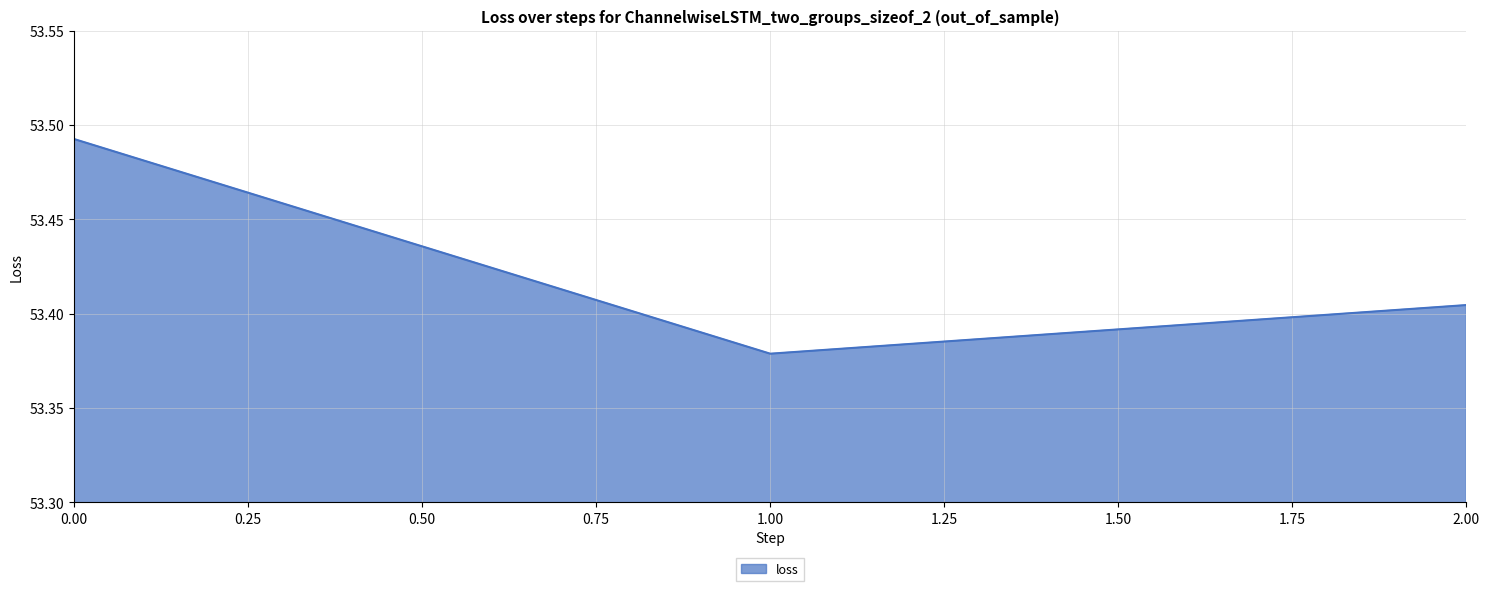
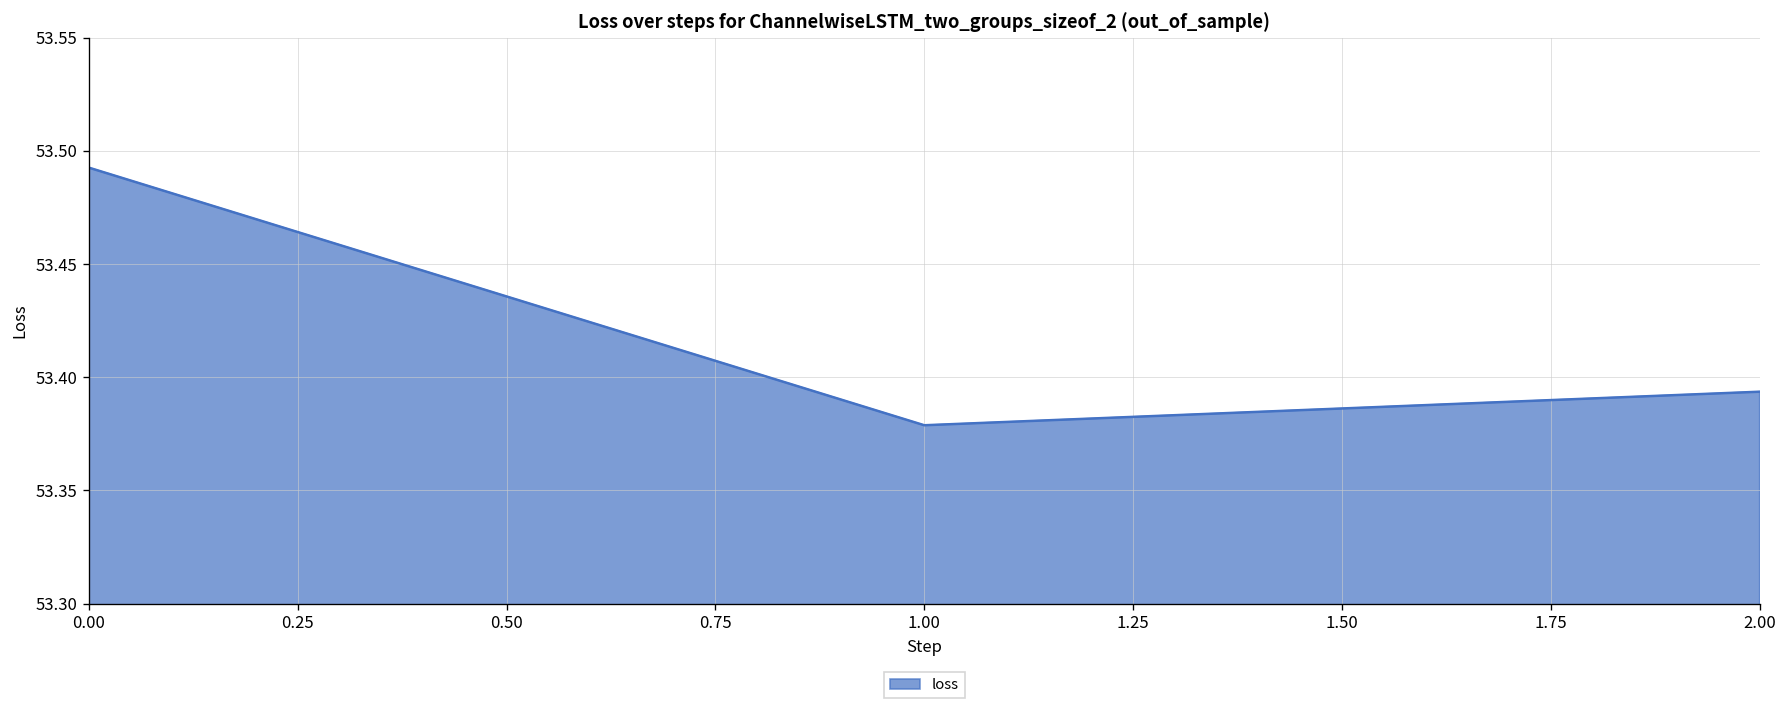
2.00: 53.405 -> 53.394
